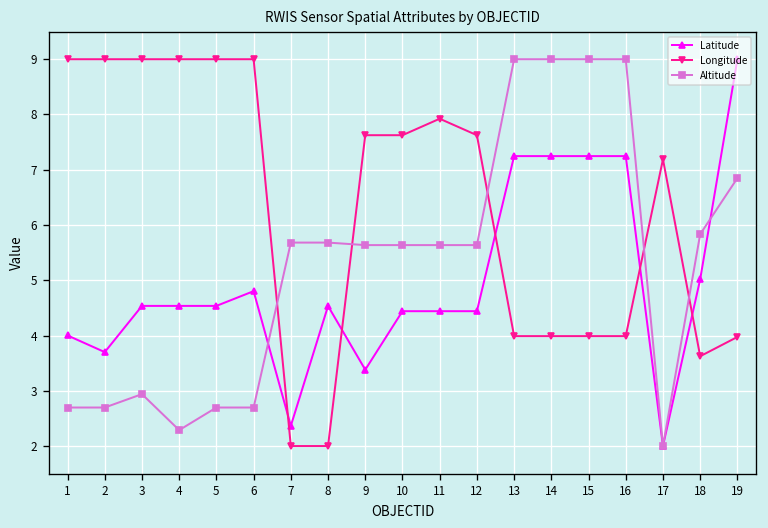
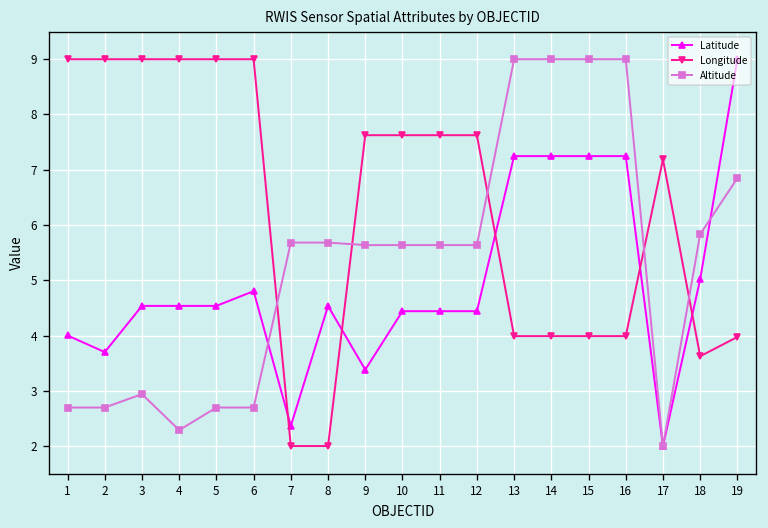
Longitude, 11: 7.9 -> 7.6
